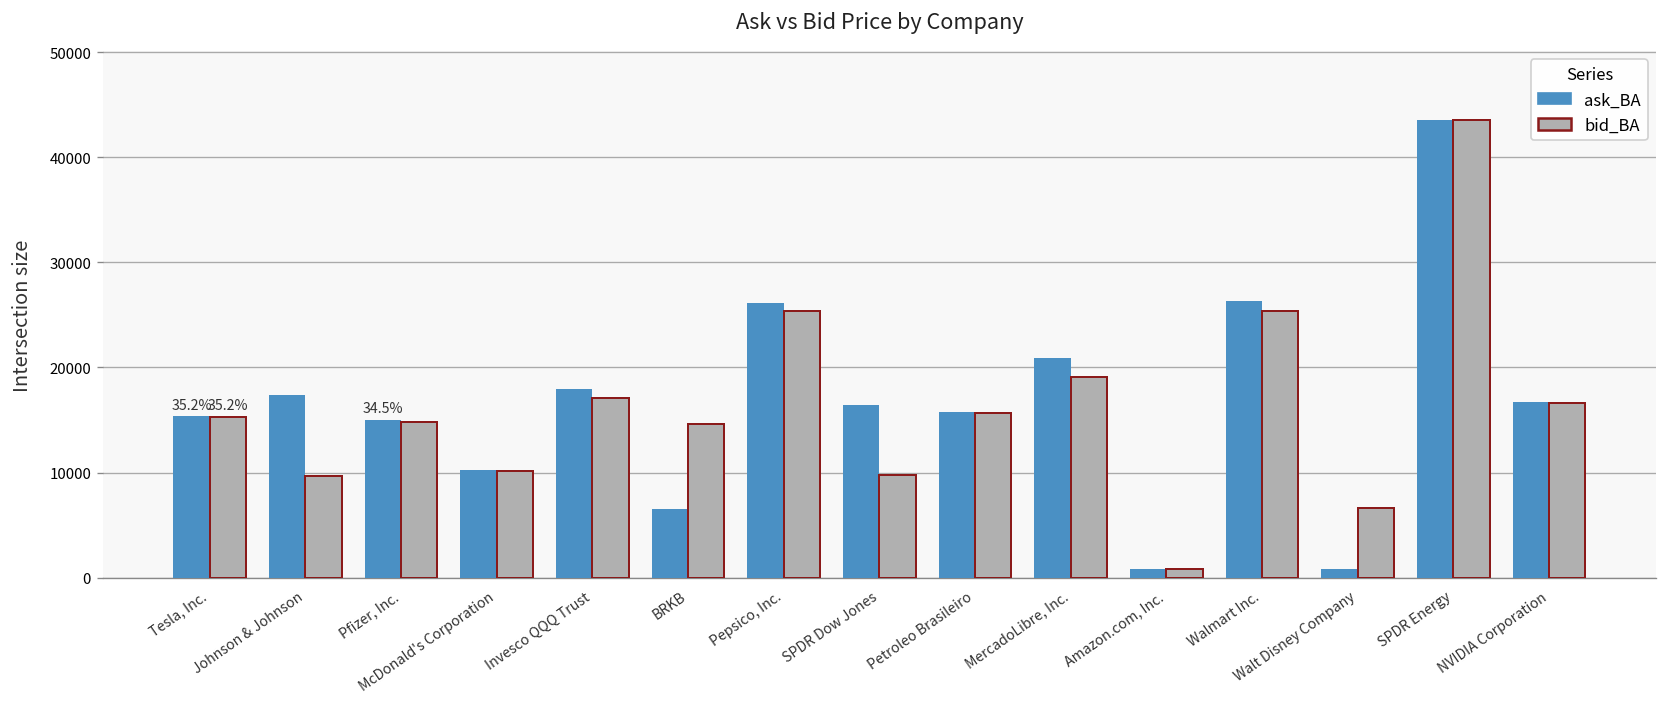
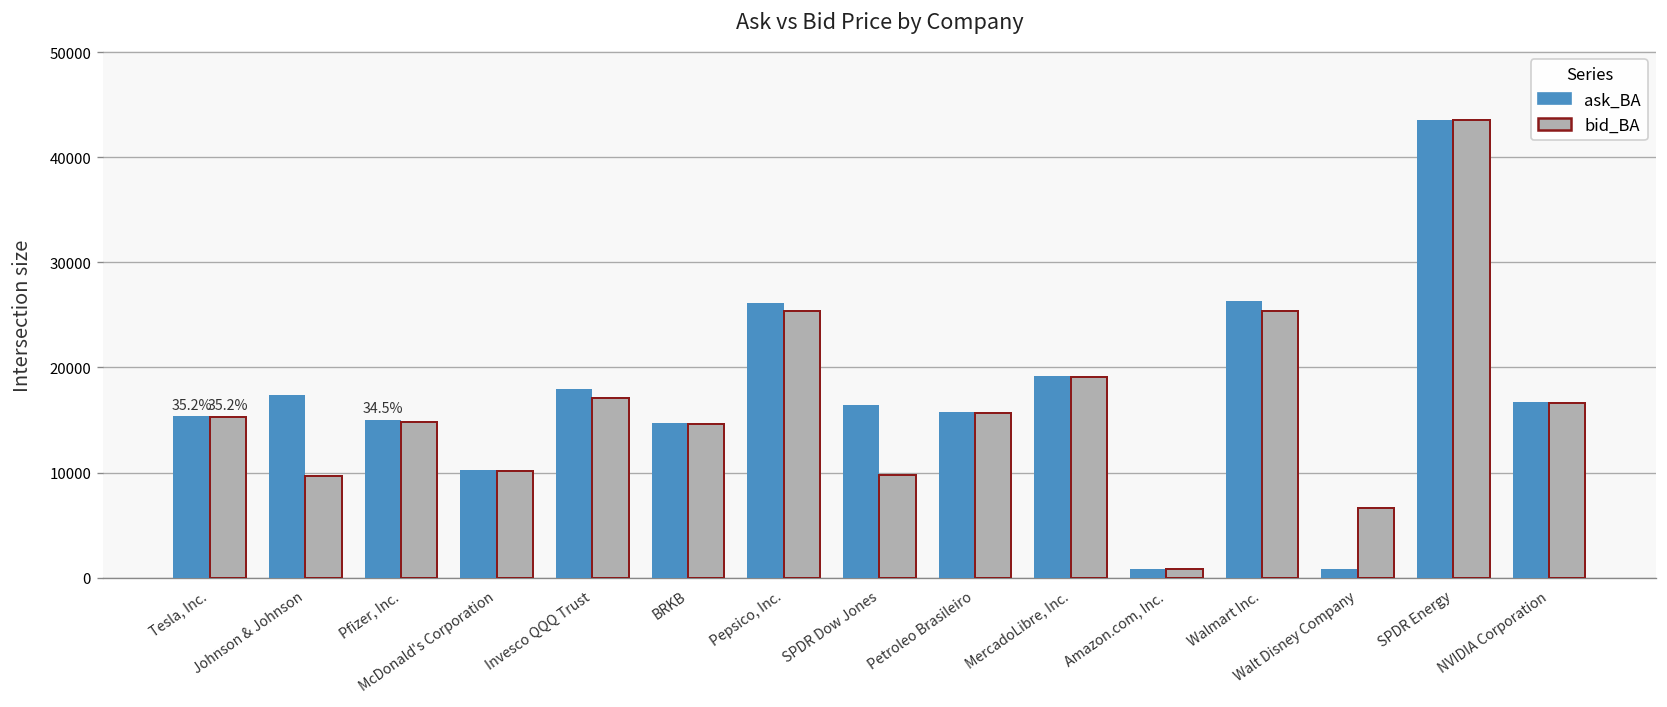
ask_BA, BRKB: 7000 -> 15000
ask_BA, MercadoLibre, Inc.: 21000 -> 19000
